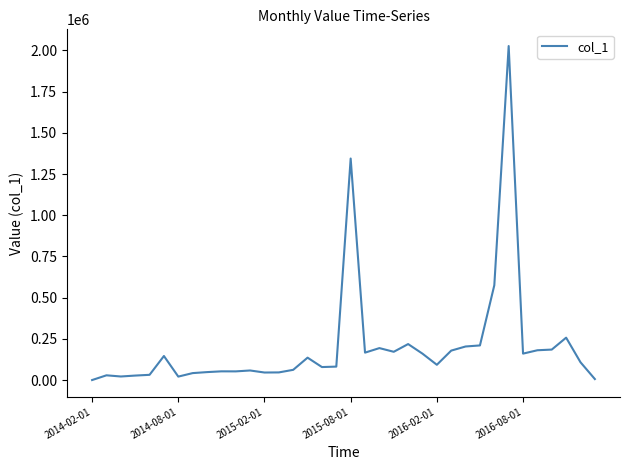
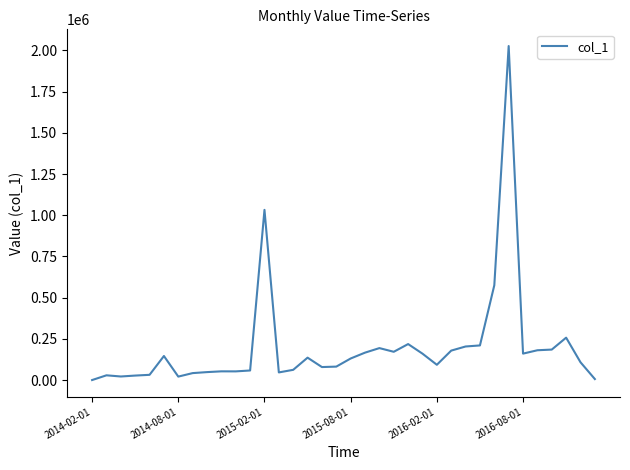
2015-02-01: 50000 -> 1030000
2015-08-01: 1340000 -> 130000
